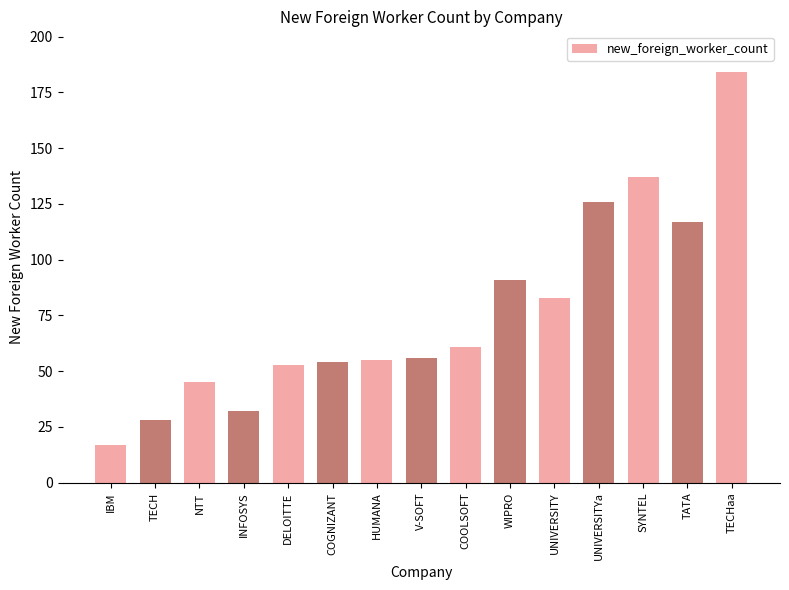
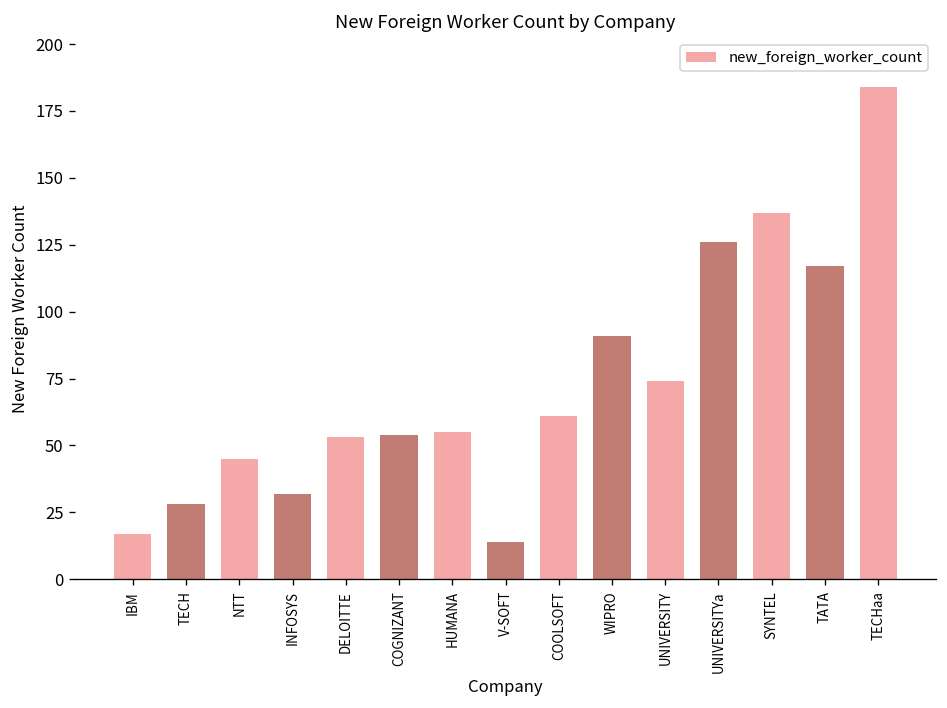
V-SOFT: 56 -> 14
UNIVERSITY: 83 -> 74
